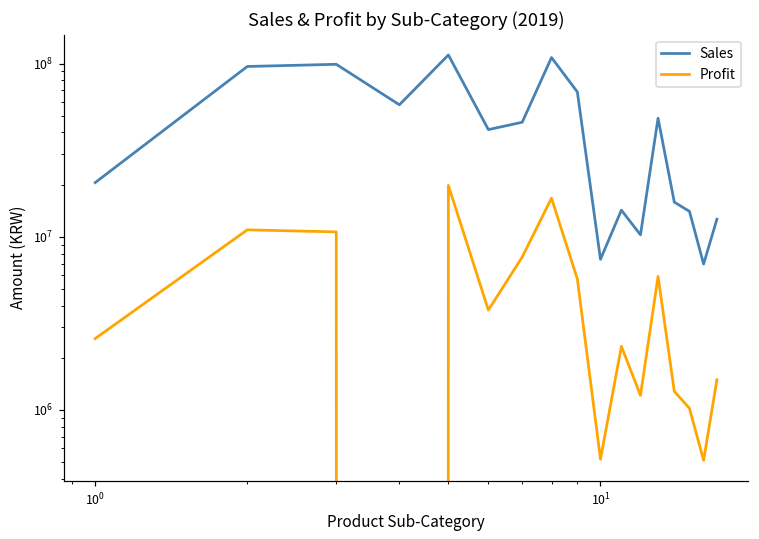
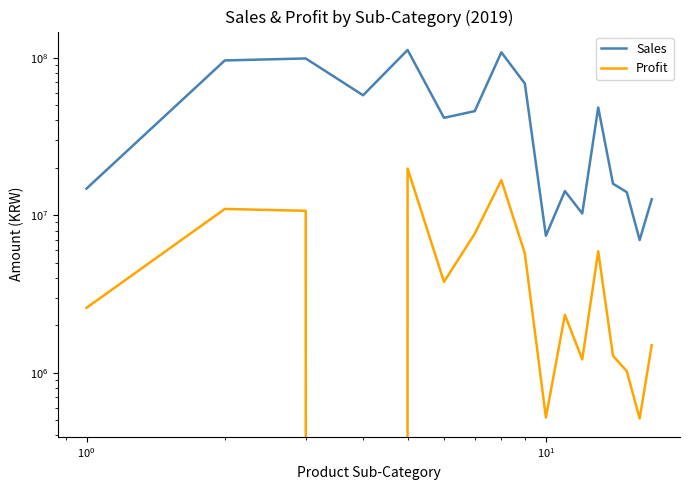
Sales, 10^0: 21000000 -> 15000000
